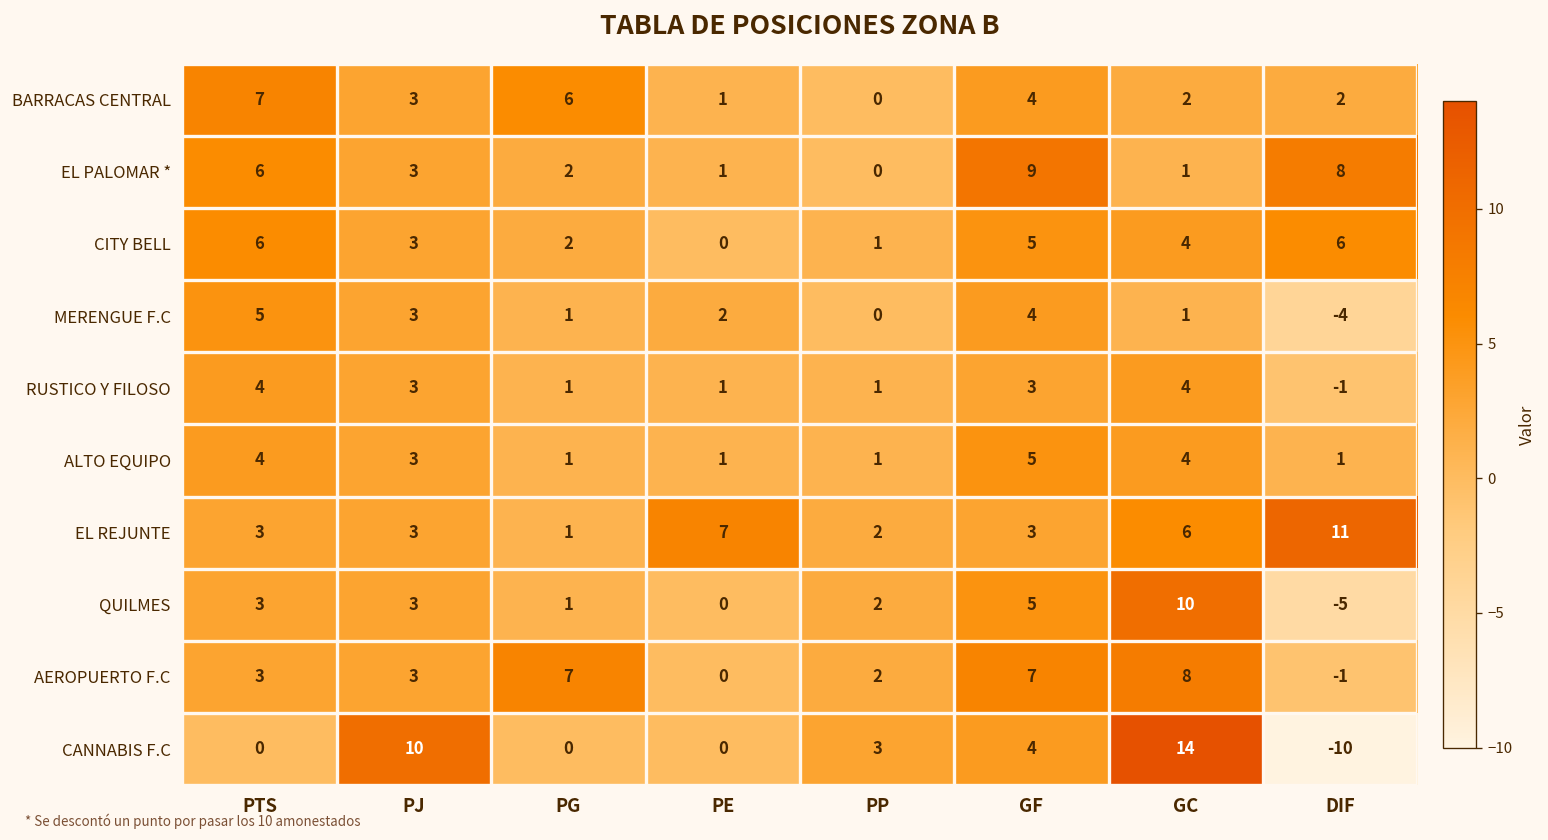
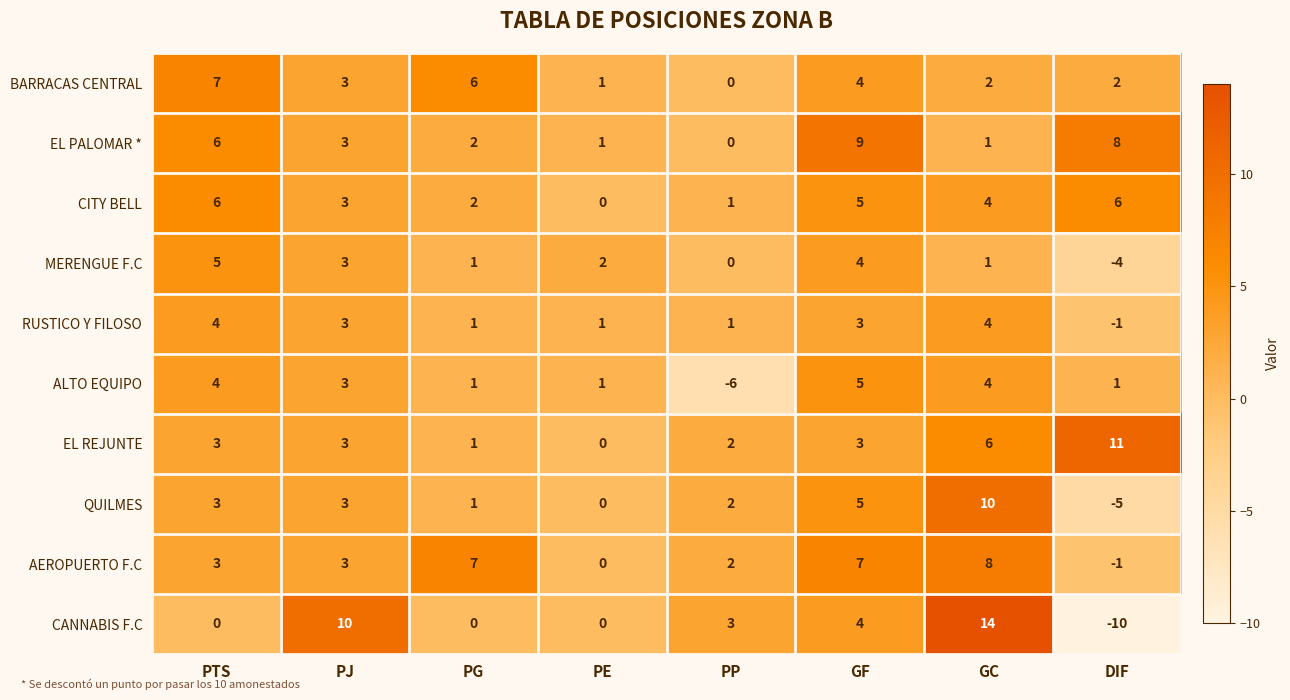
ALTO EQUIPO, PP: 1 -> -6
EL REJUNTE, PE: 7 -> 0
